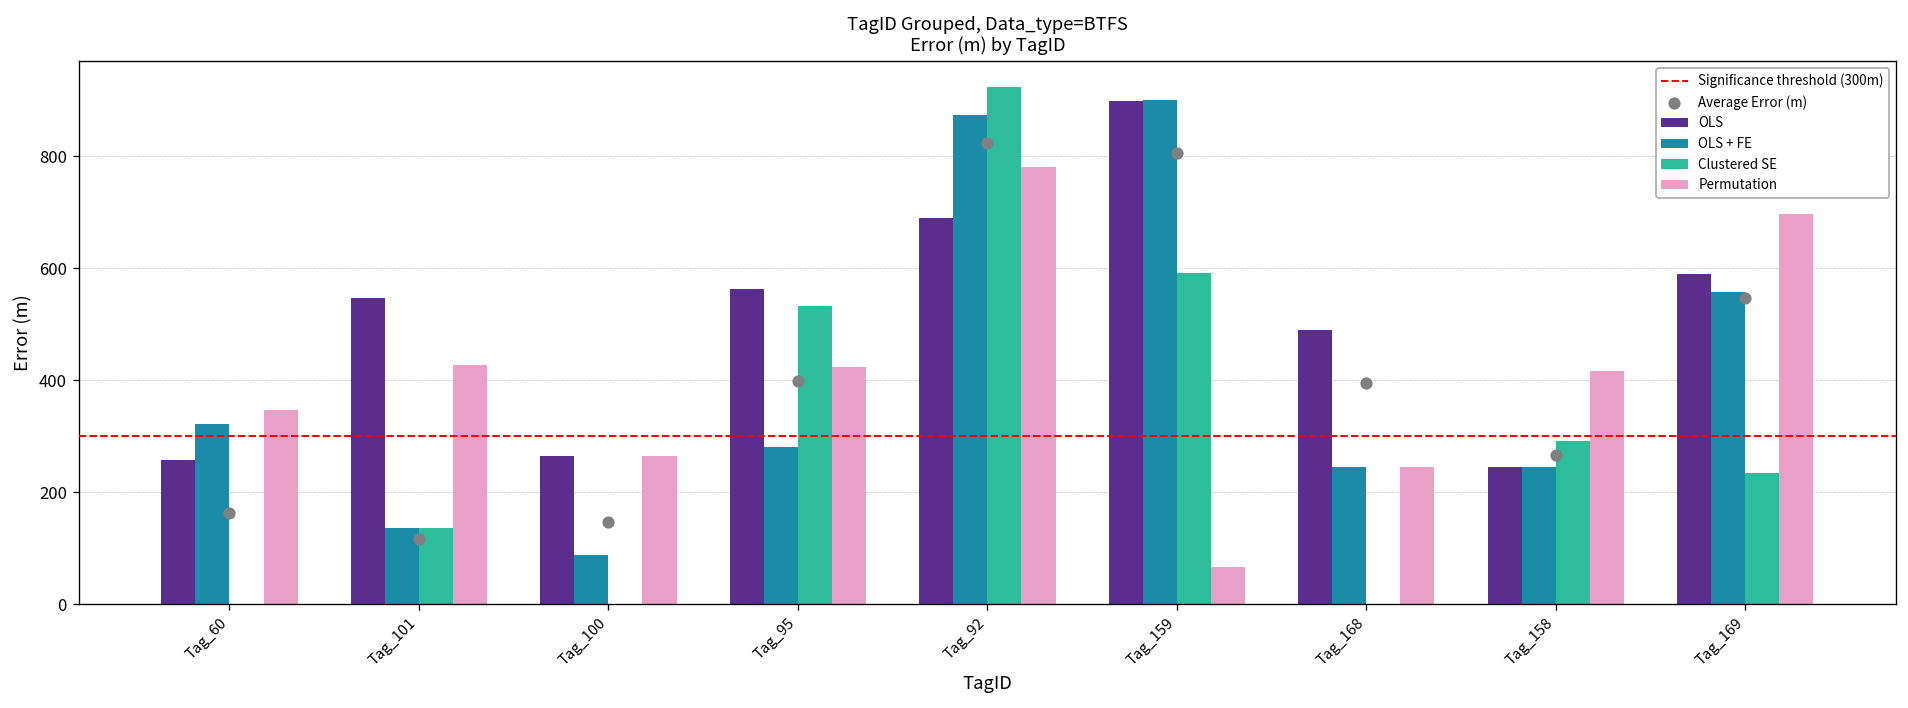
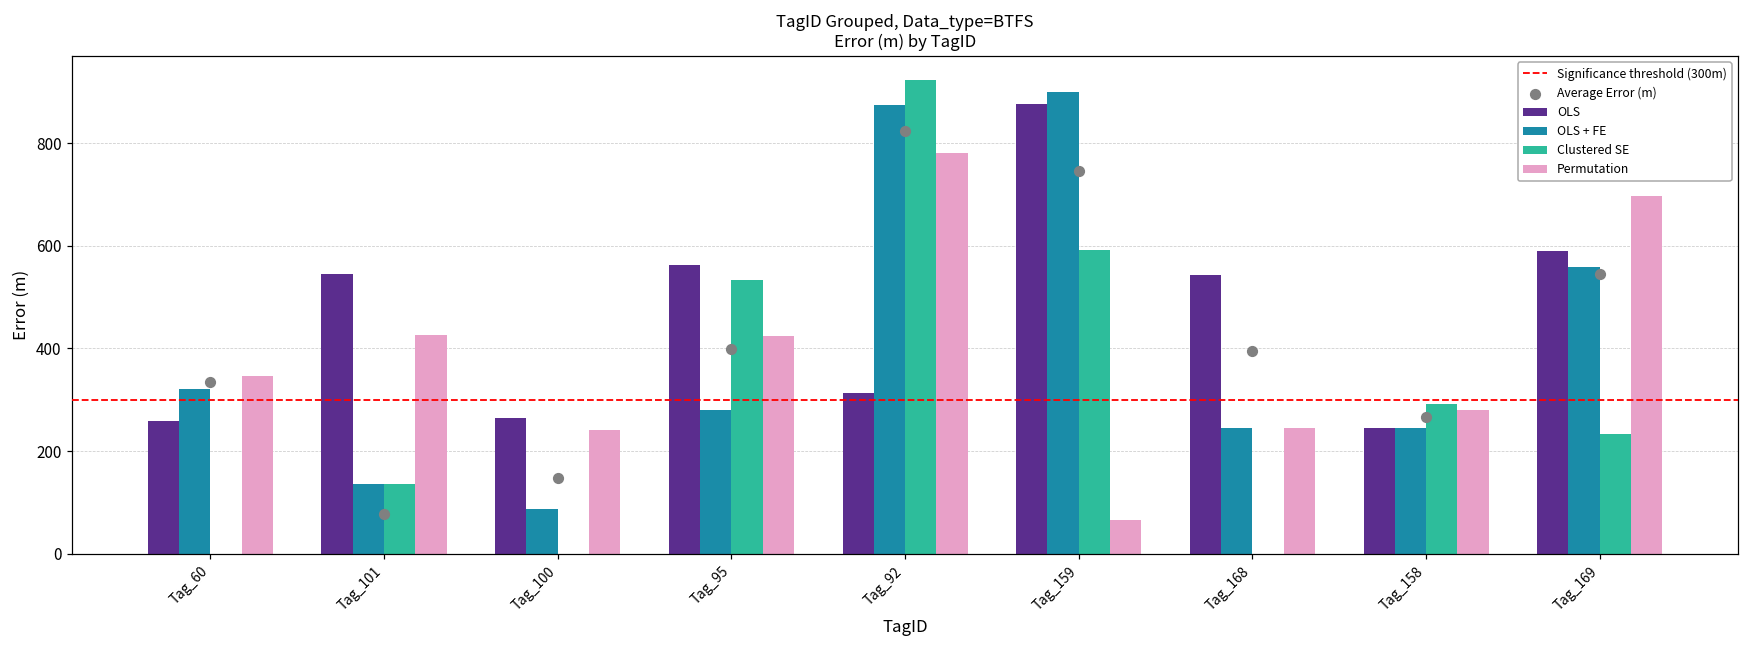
Average Error (m), Tag_60: 160 -> 330
Average Error (m), Tag_101: 120 -> 80
Permutation, Tag_100: 270 -> 240
OLS, Tag_92: 690 -> 310
OLS, Tag_159: 900 -> 880
Average Error (m), Tag_159: 810 -> 750
OLS, Tag_168: 490 -> 540
Permutation, Tag_158: 420 -> 280
